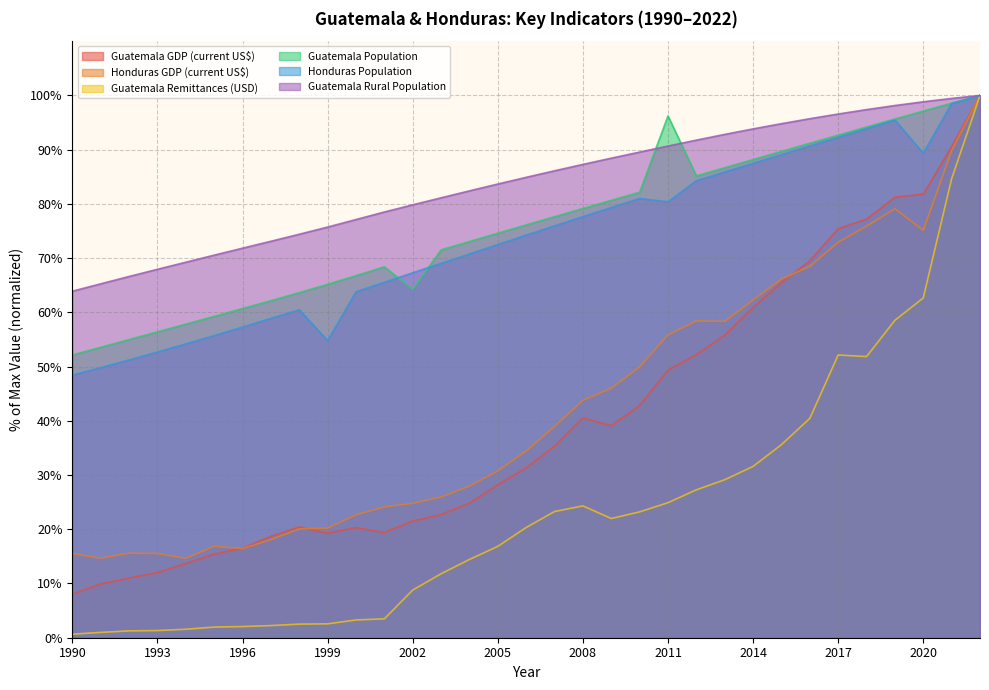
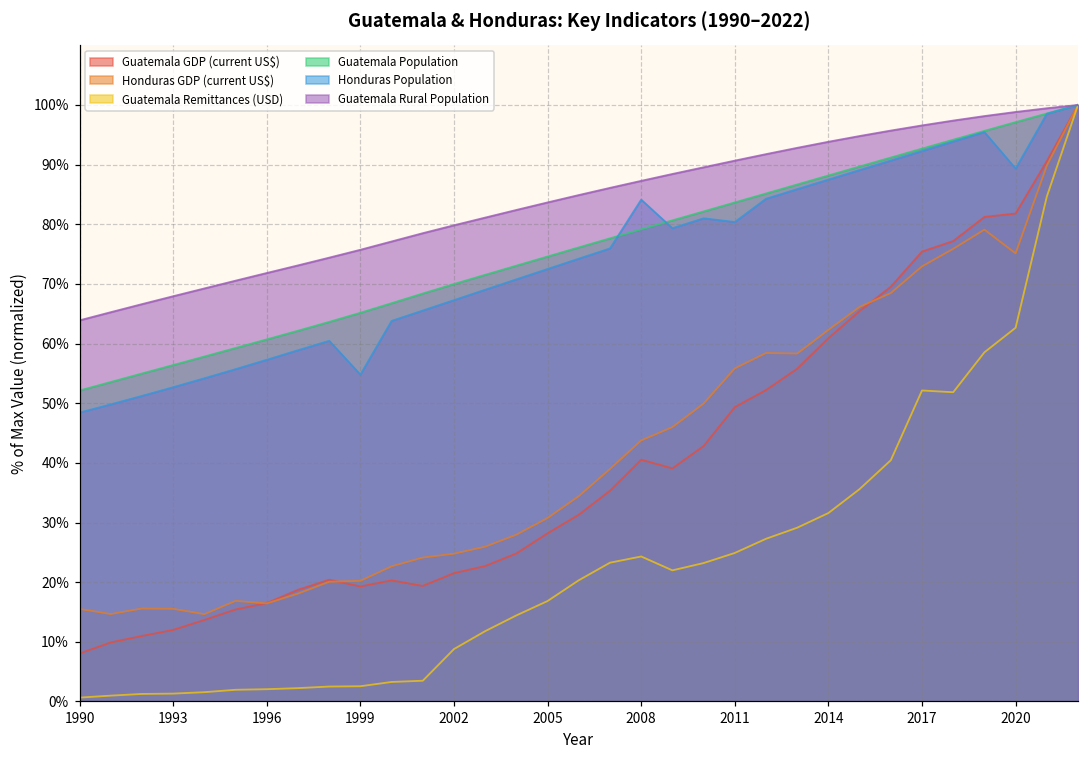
Guatemala Population, 2002: 64% -> 70%
Honduras Population, 2008: 78% -> 84%
Guatemala Population, 2011: 96% -> 84%
